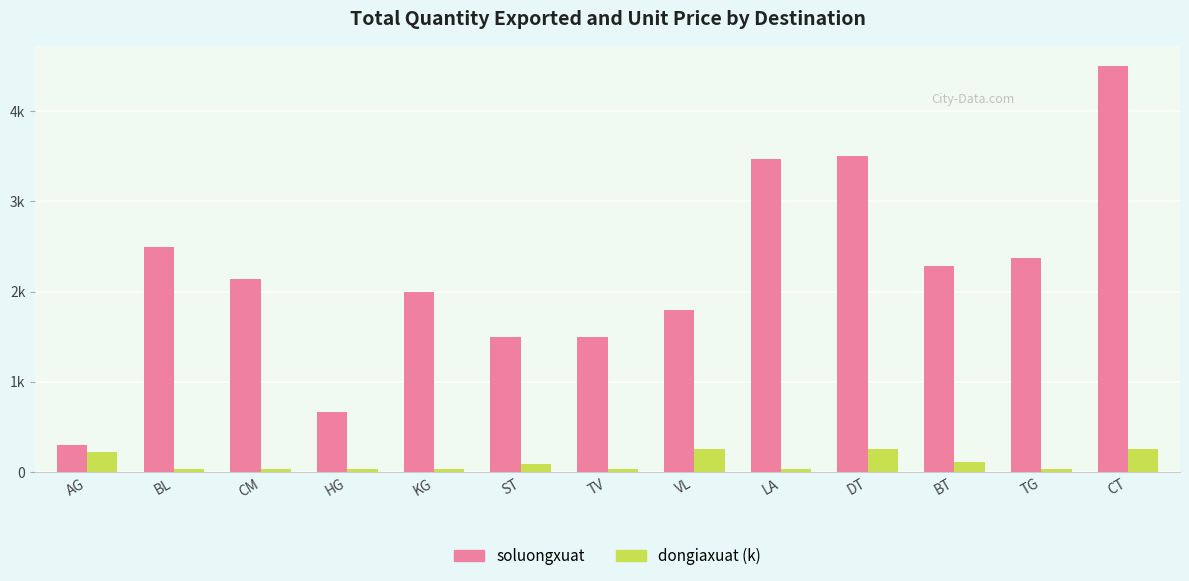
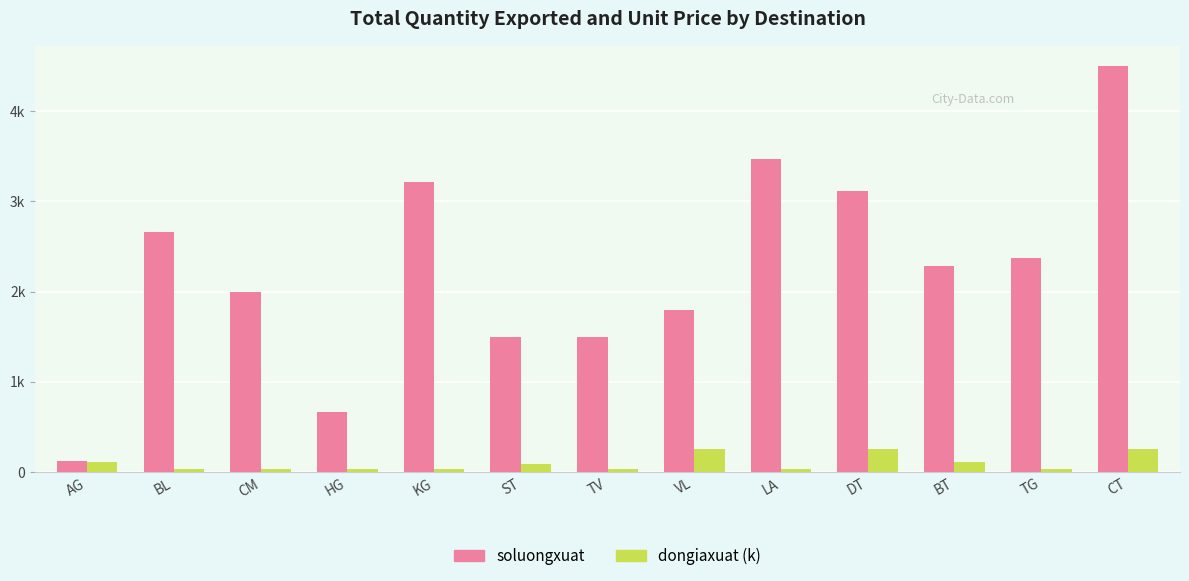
soluongxuat, AG: 300 -> 100
dongiaxuat (k), AG: 200 -> 100
soluongxuat, BL: 2500 -> 2700
soluongxuat, CM: 2100 -> 2000
soluongxuat, KG: 2000 -> 3200
soluongxuat, DT: 3500 -> 3100
